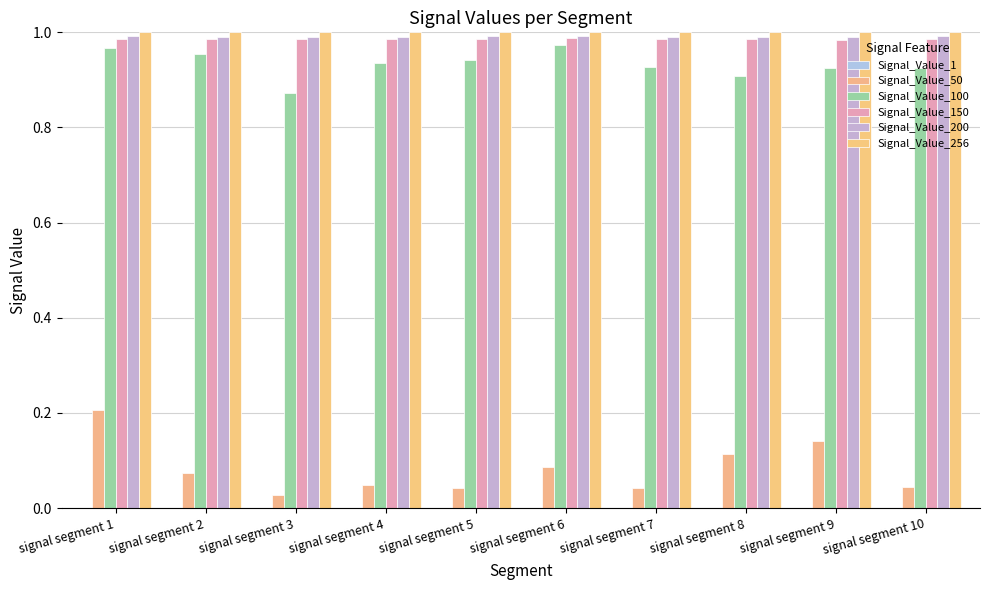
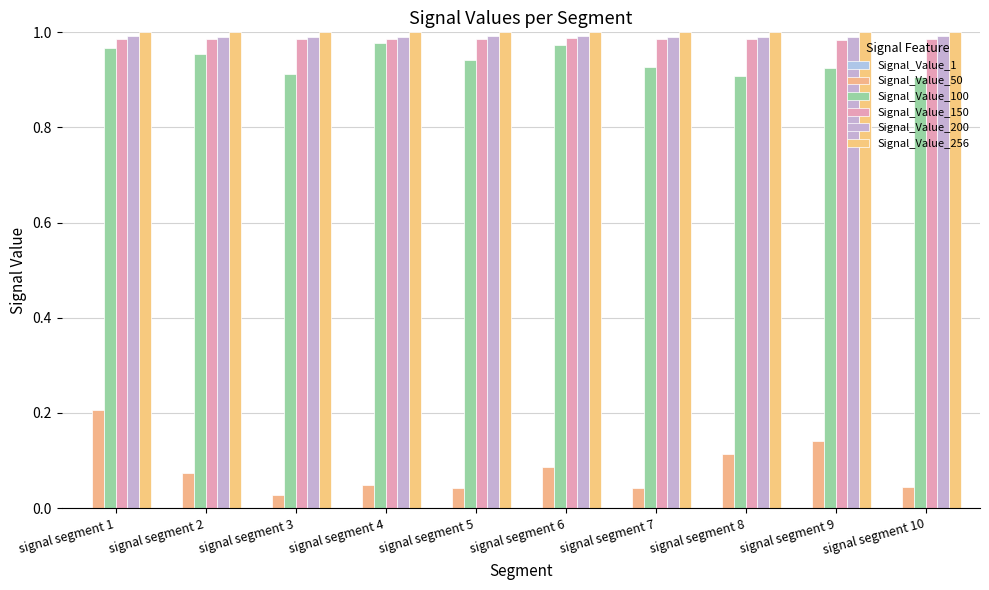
Signal_Value_100, signal segment 3: 0.87 -> 0.91
Signal_Value_100, signal segment 4: 0.94 -> 0.98
Signal_Value_100, signal segment 10: 0.92 -> 0.91
